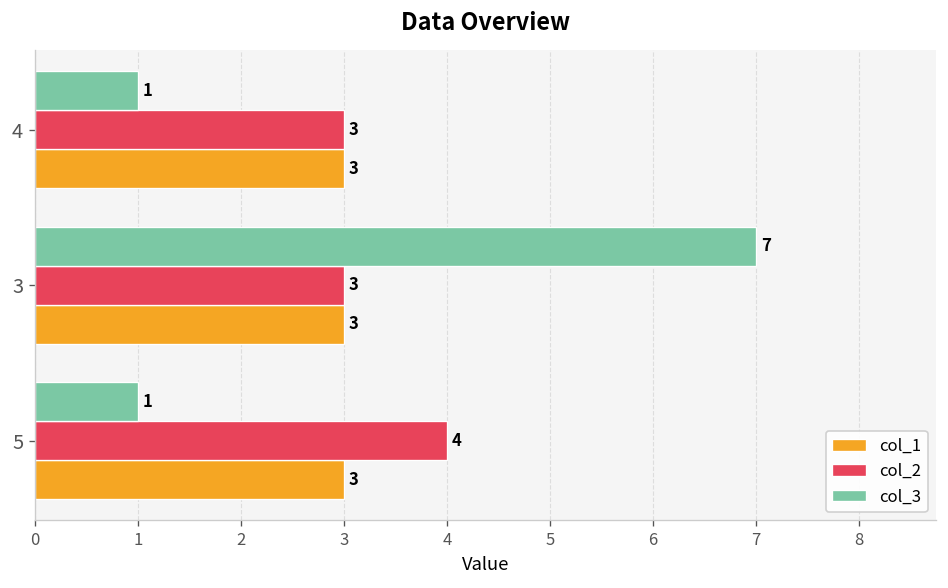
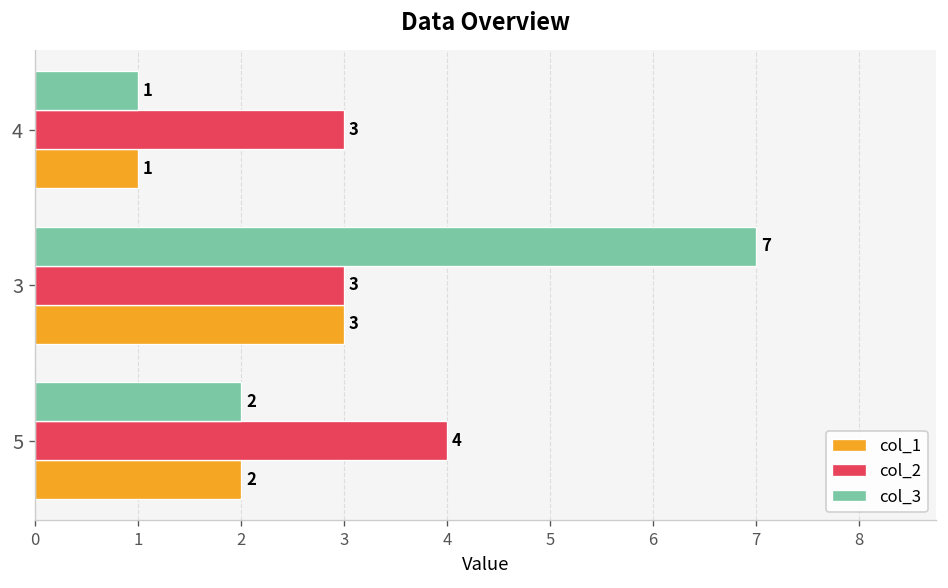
col_1, 4: 3 -> 1
col_3, 5: 1 -> 2
col_1, 5: 3 -> 2
